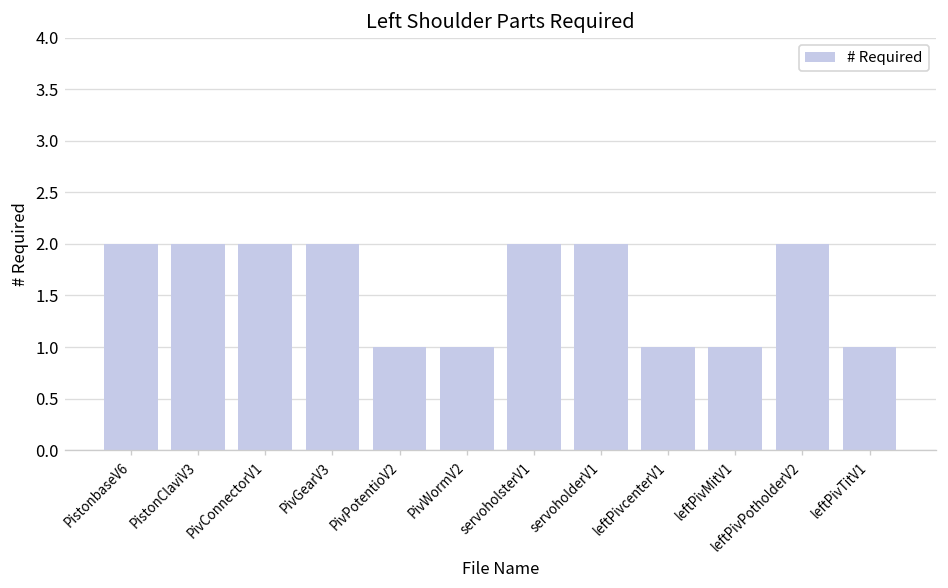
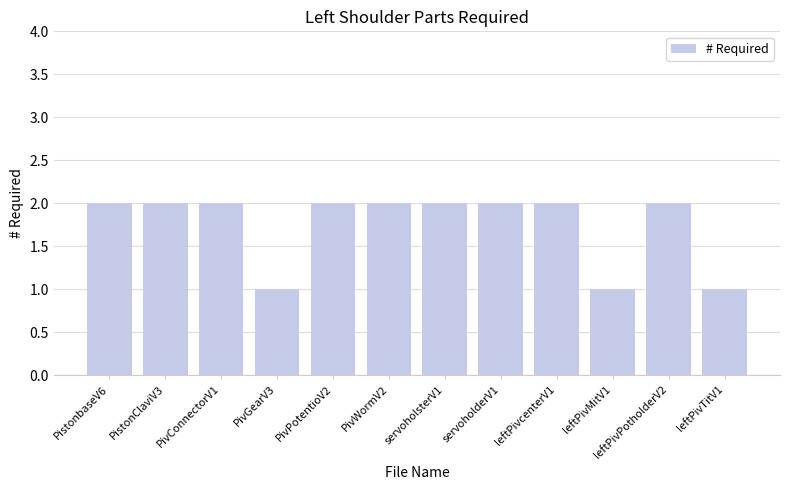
PivGearV3: 2 -> 1
PivPotentioV2: 1 -> 2
PivWormV2: 1 -> 2
leftPivcenterV1: 1 -> 2
